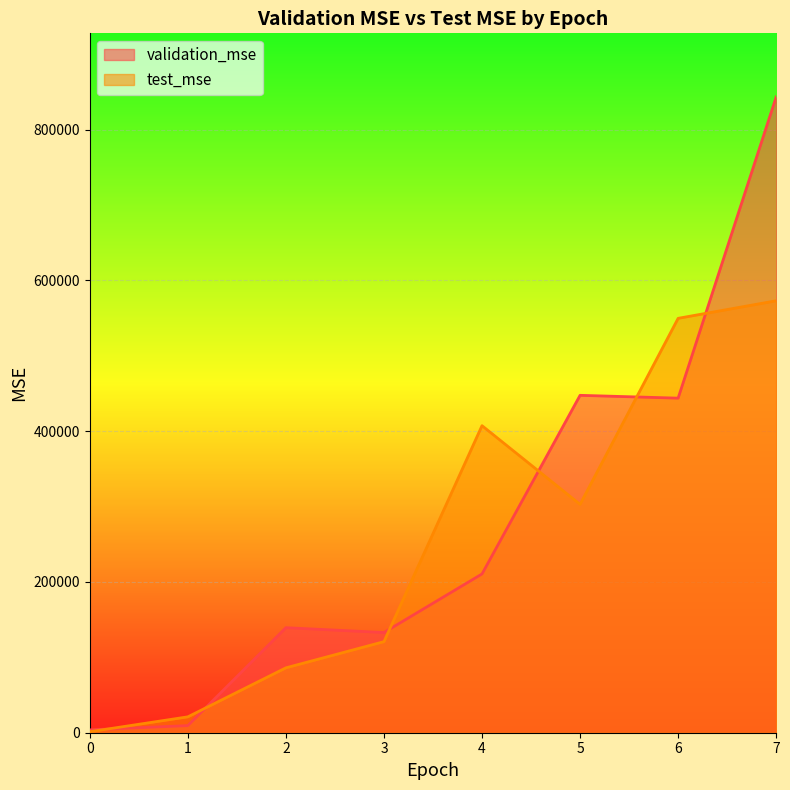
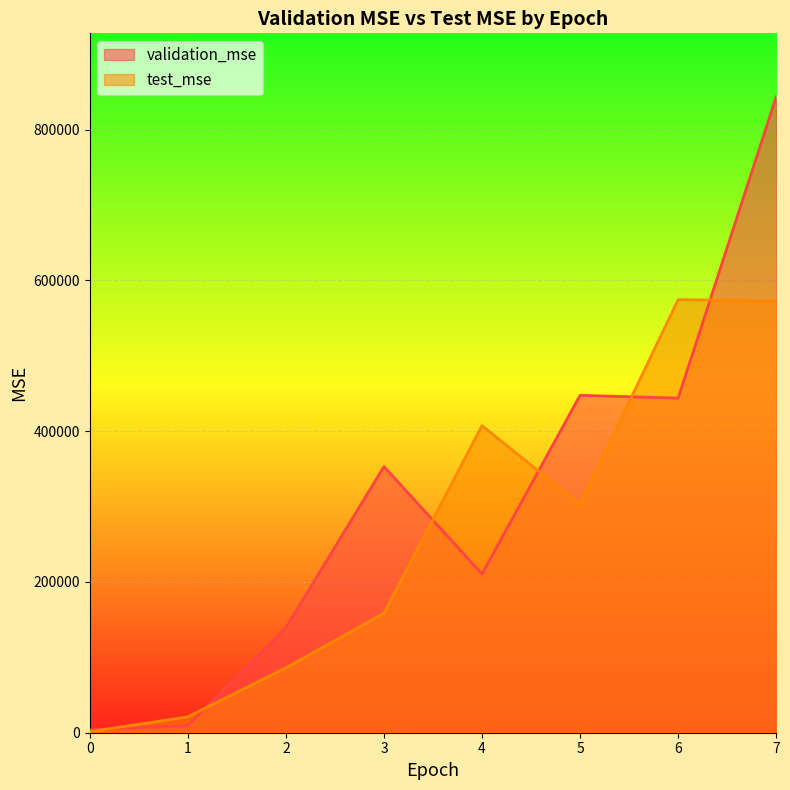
validation_mse, 3: 130000 -> 350000
test_mse, 3: 120000 -> 160000
test_mse, 6: 550000 -> 570000
